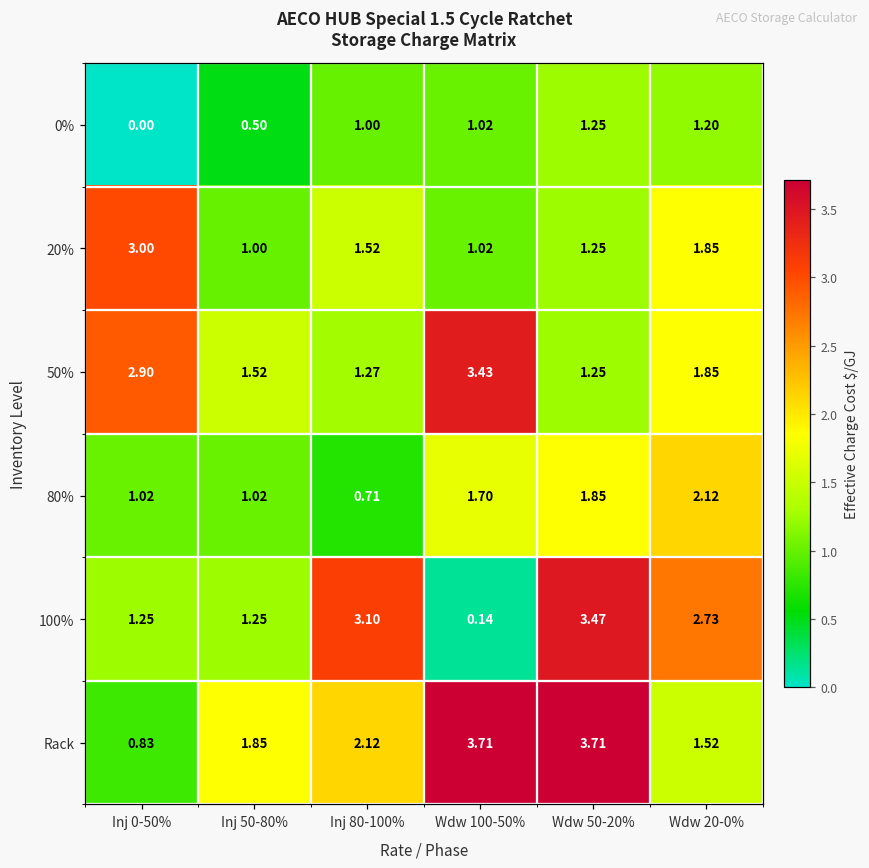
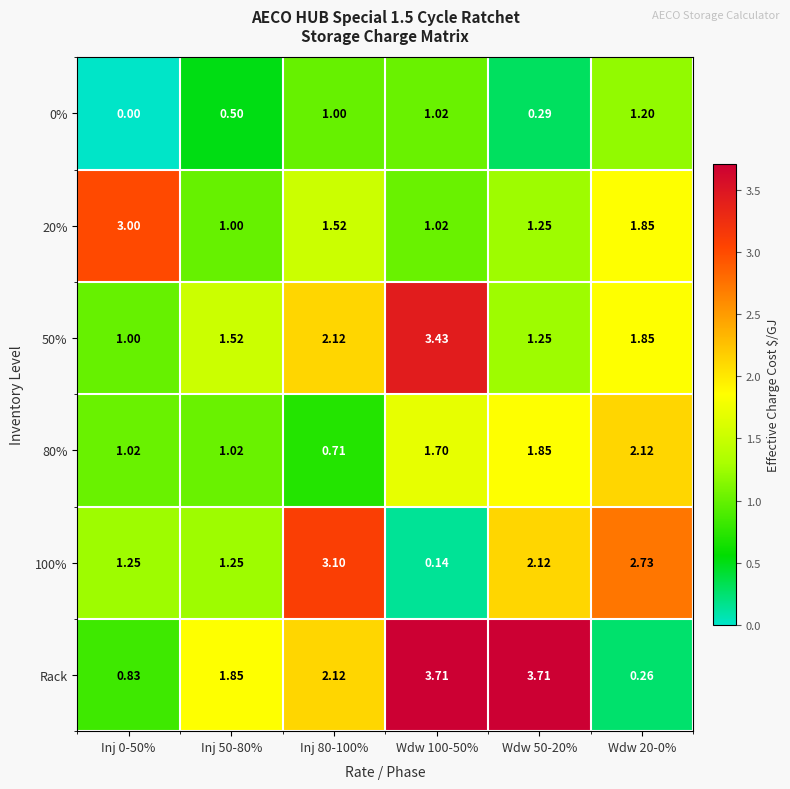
0%, Wdw 50-20%: 1.25 -> 0.29
50%, Inj 0-50%: 2.90 -> 1.00
50%, Inj 80-100%: 1.27 -> 2.12
100%, Wdw 50-20%: 3.47 -> 2.12
Rack, Wdw 20-0%: 1.52 -> 0.26
